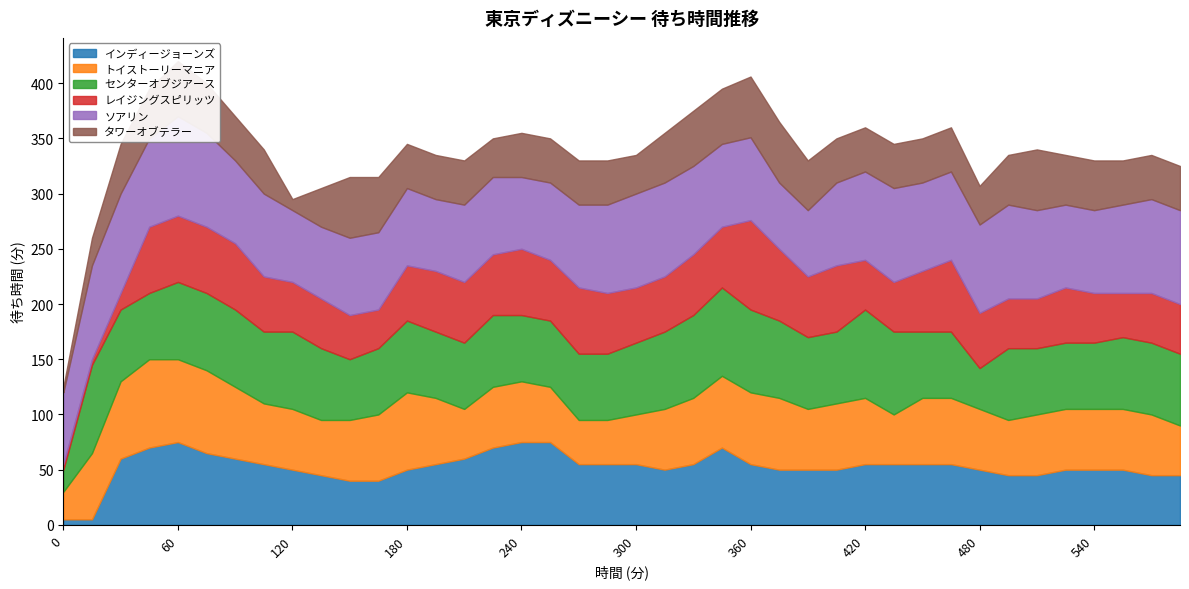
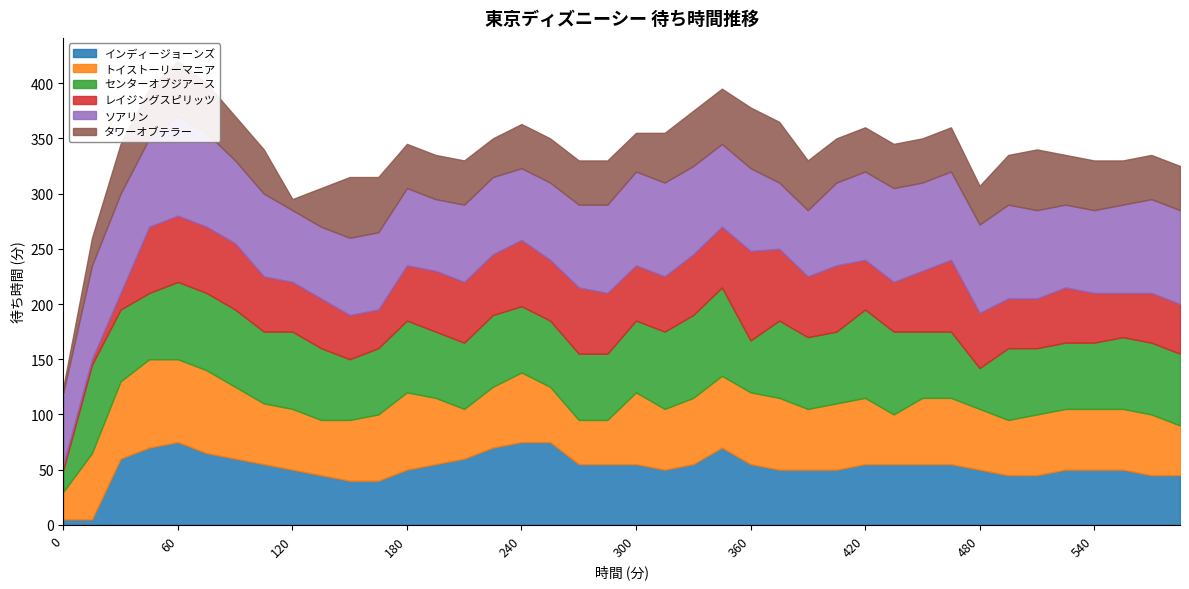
トイストーリーマニア, 240: 55 -> 63
トイストーリーマニア, 300: 45 -> 65
センターオブジアース, 360: 75 -> 47
